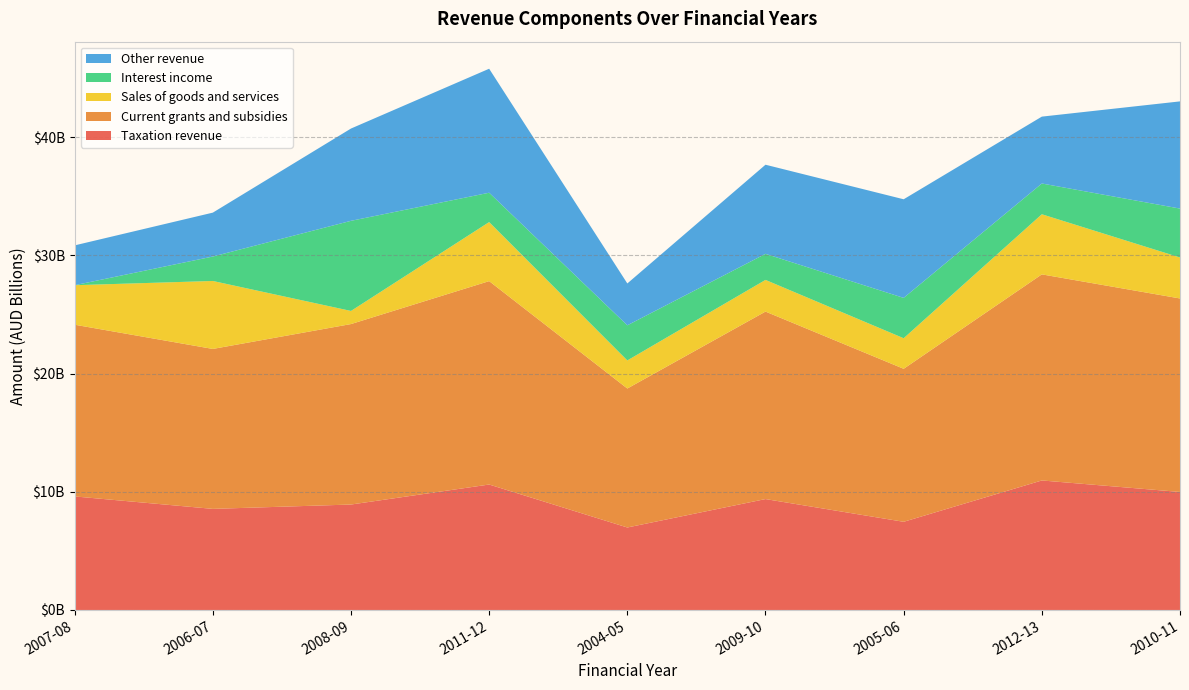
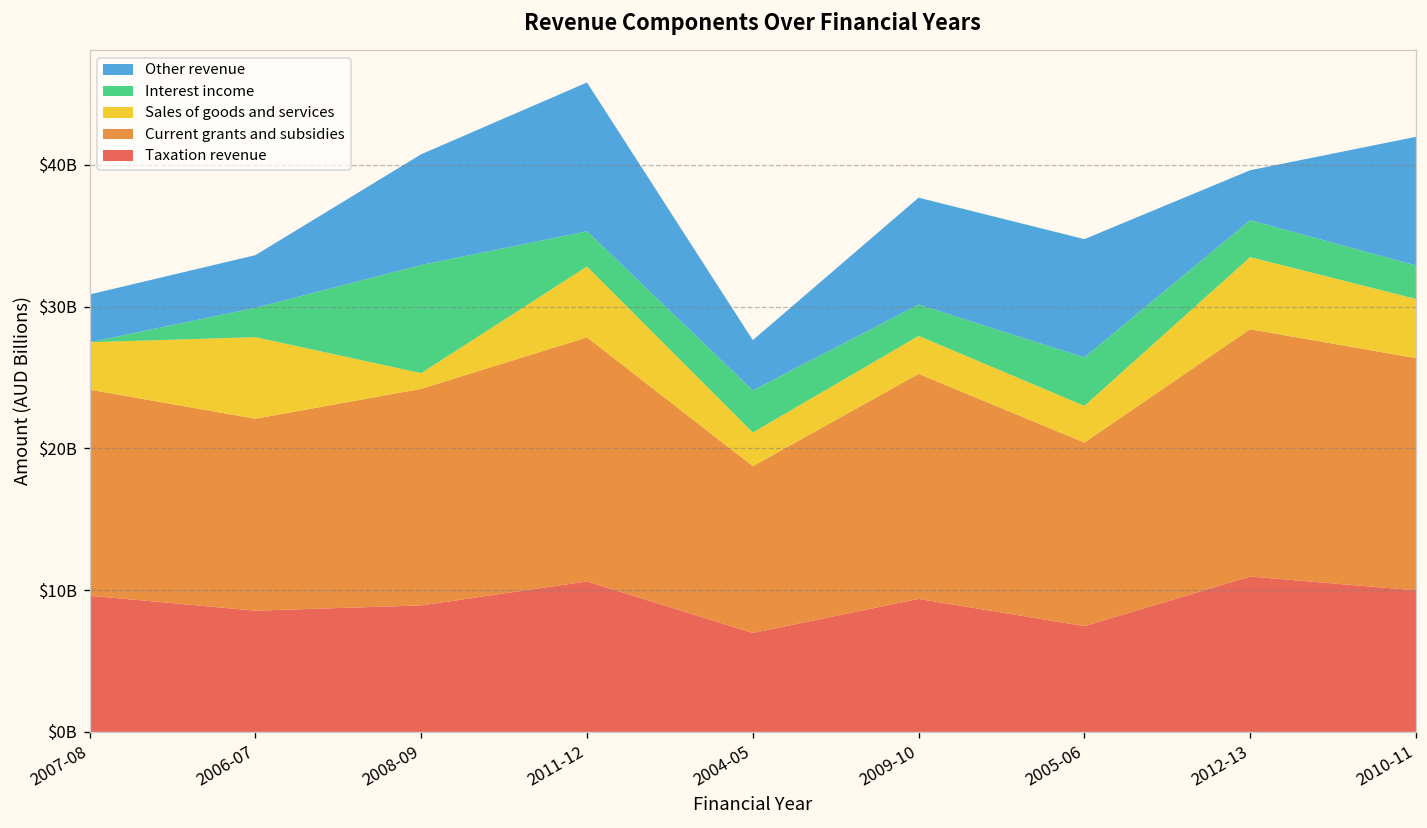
Other revenue, 2012-13: $5700000000 -> $3500000000
Sales of goods and services, 2010-11: $3500000000 -> $4200000000
Interest income, 2010-11: $4100000000 -> $2400000000
